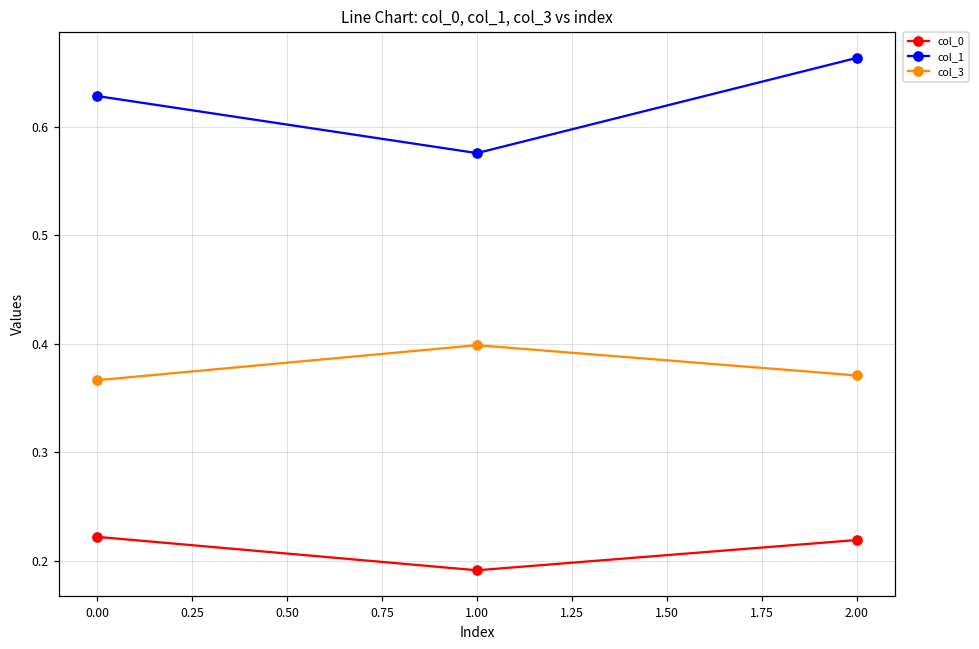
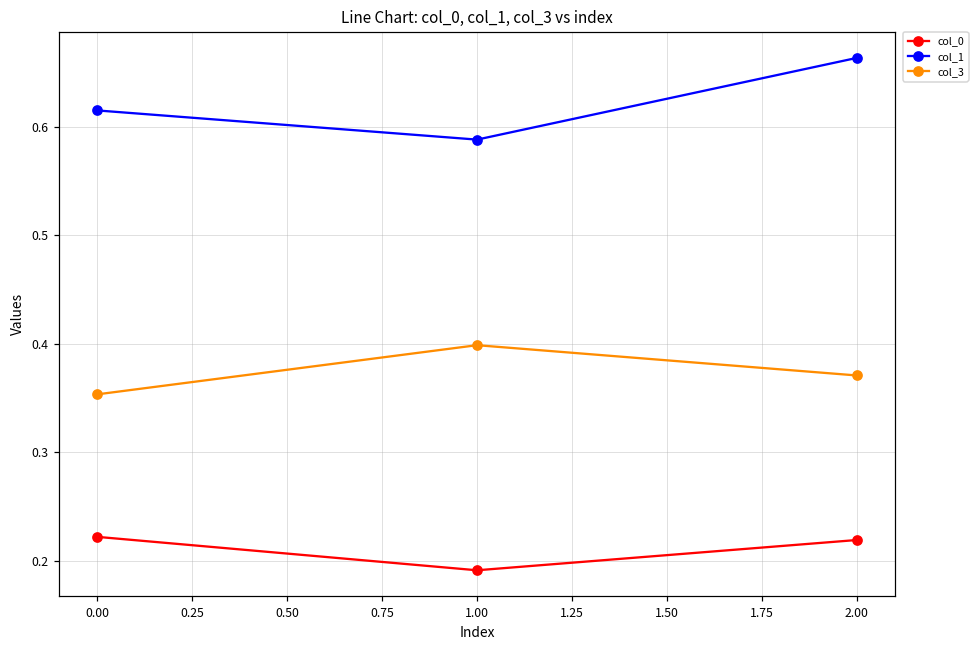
col_1, 0.00: 0.63 -> 0.62
col_3, 0.00: 0.37 -> 0.35
col_1, 1.00: 0.58 -> 0.59
